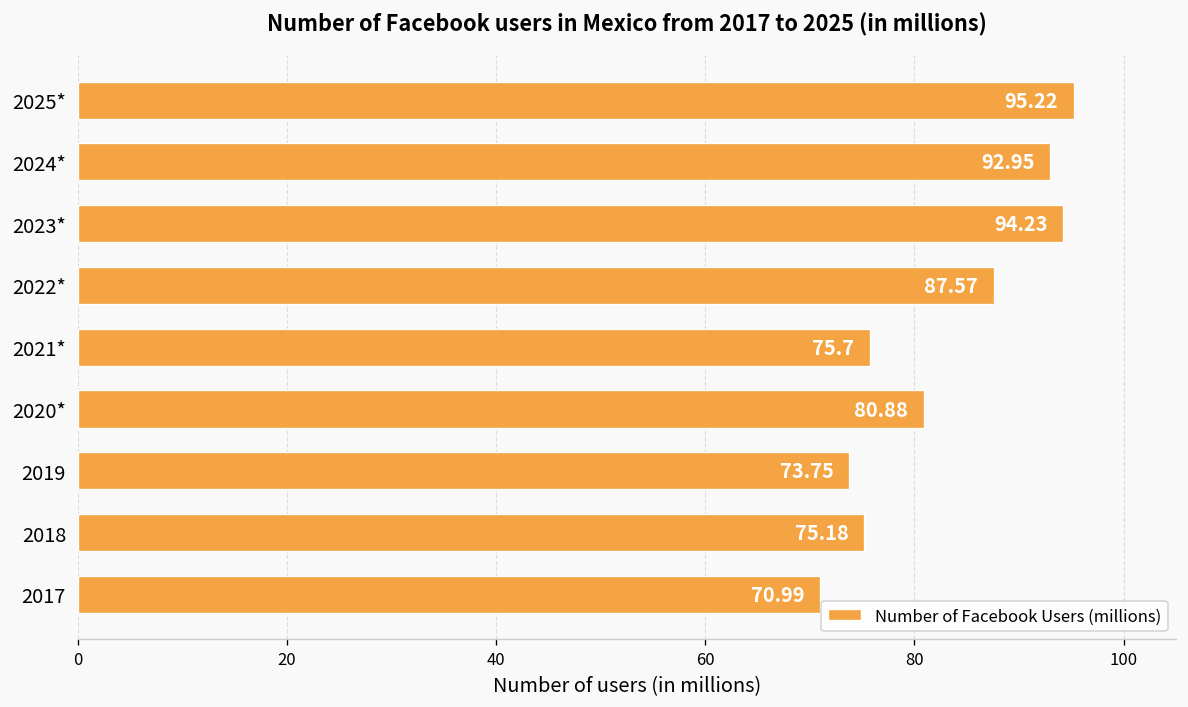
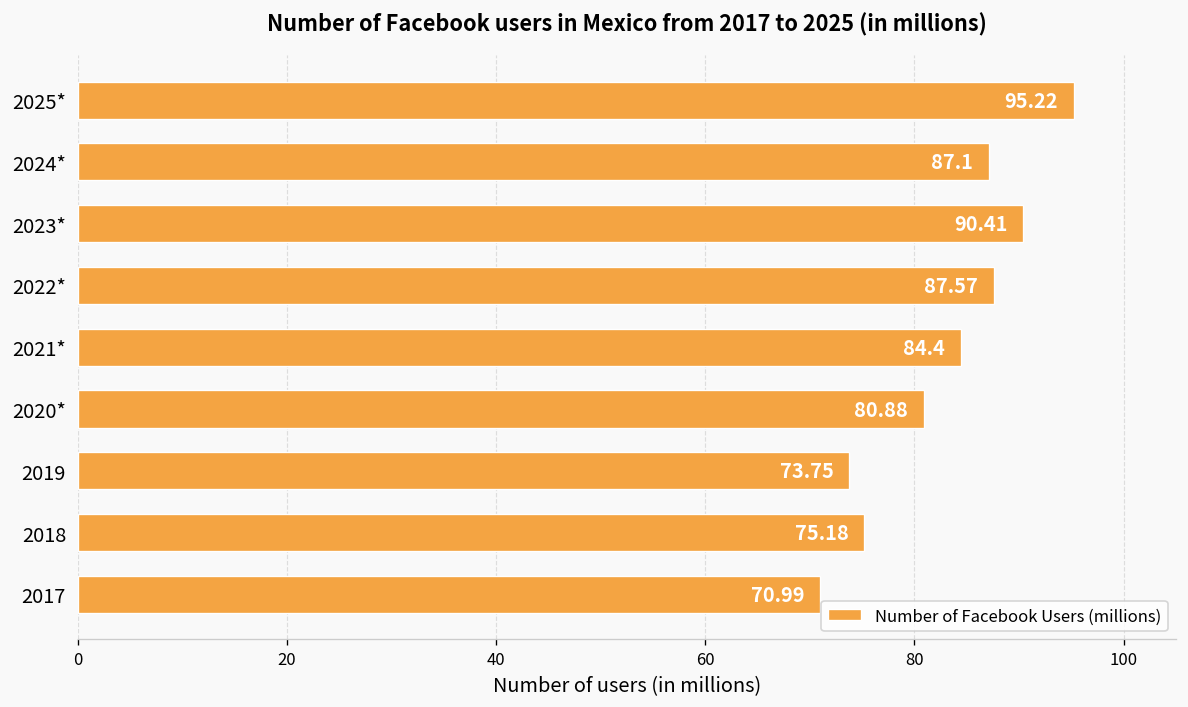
2024*: 92.95 -> 87.1
2023*: 94.23 -> 90.41
2021*: 75.7 -> 84.4
